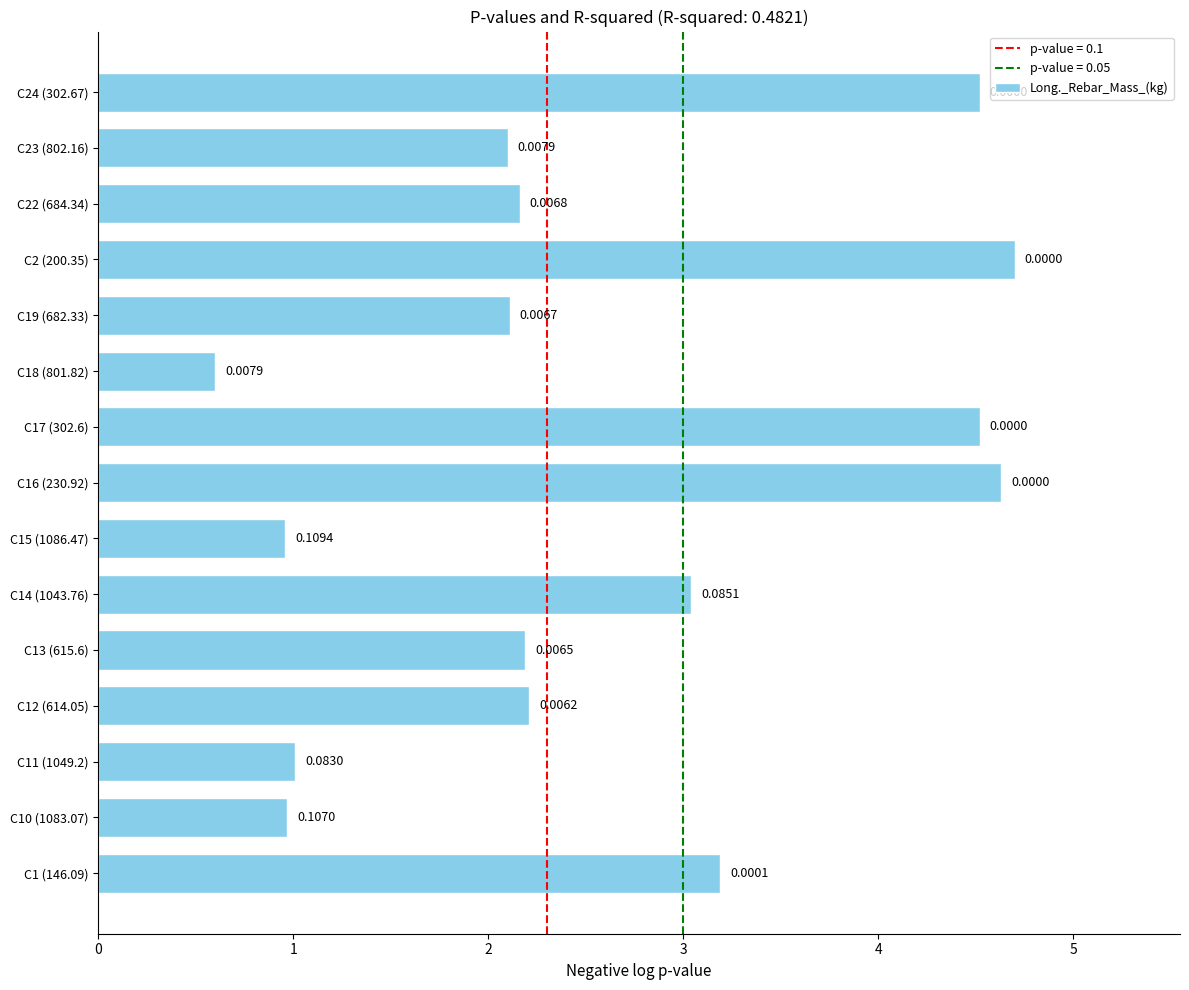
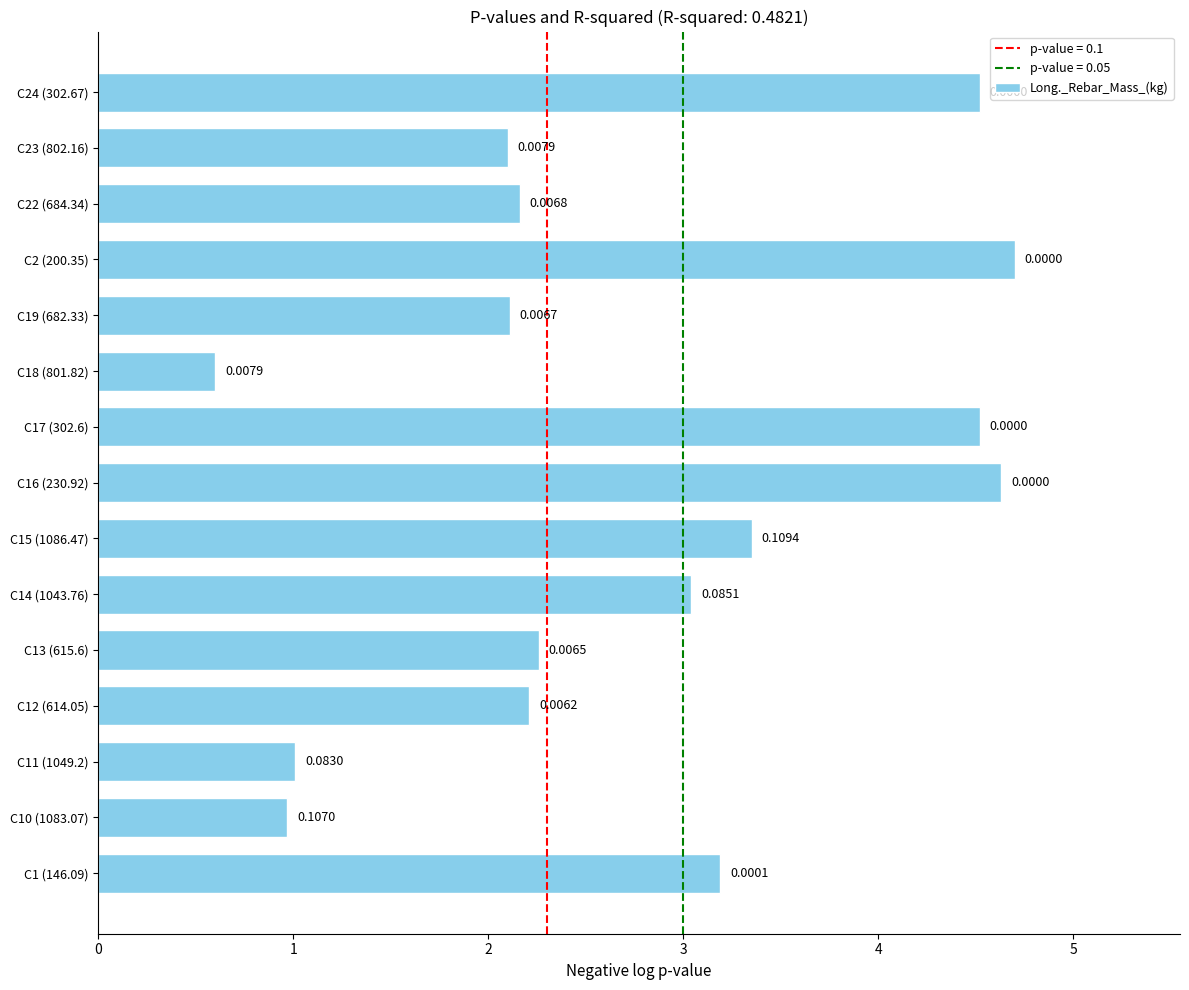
C15 (1086.47): 0.96 -> 3.35
C13 (615.6): 2.19 -> 2.26
